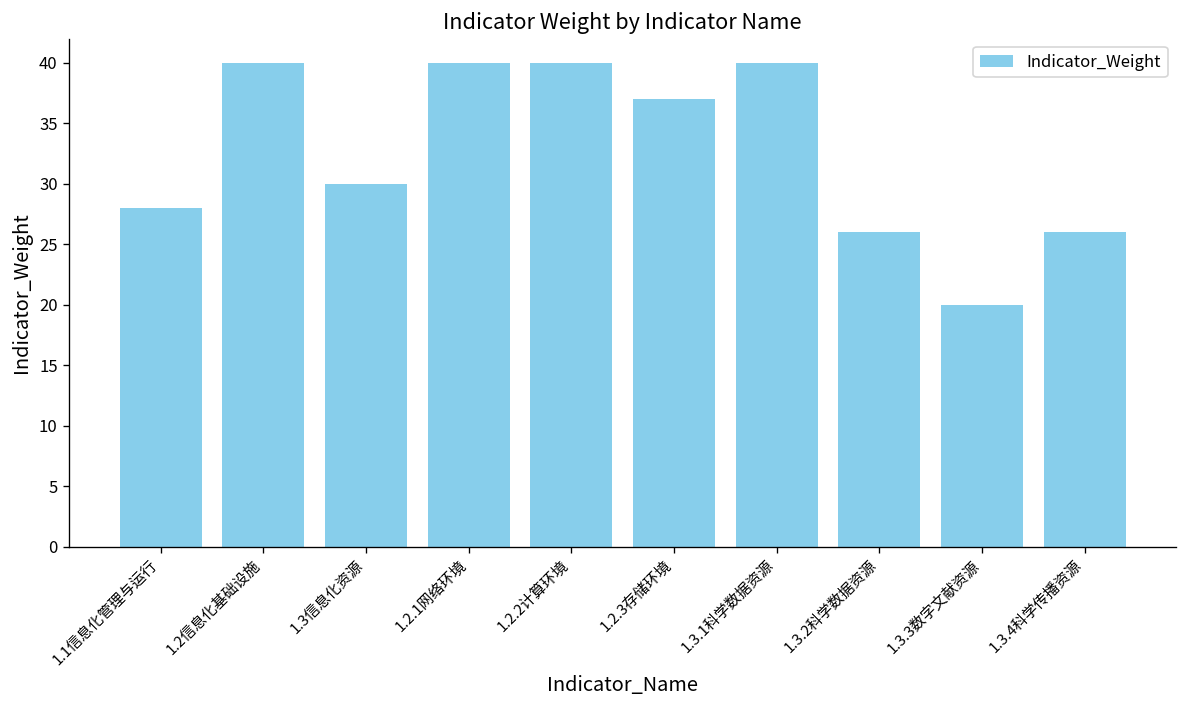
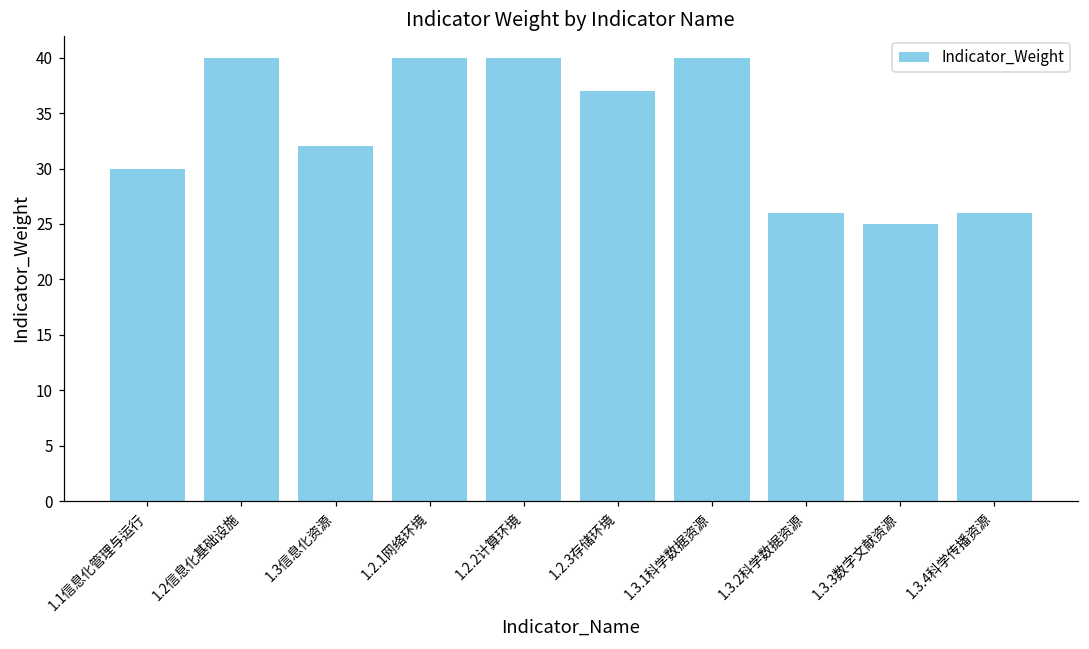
1.1信息化管理与运行: 28 -> 30
1.3信息化资源: 30 -> 32
1.3.3数字文献资源: 20 -> 25
